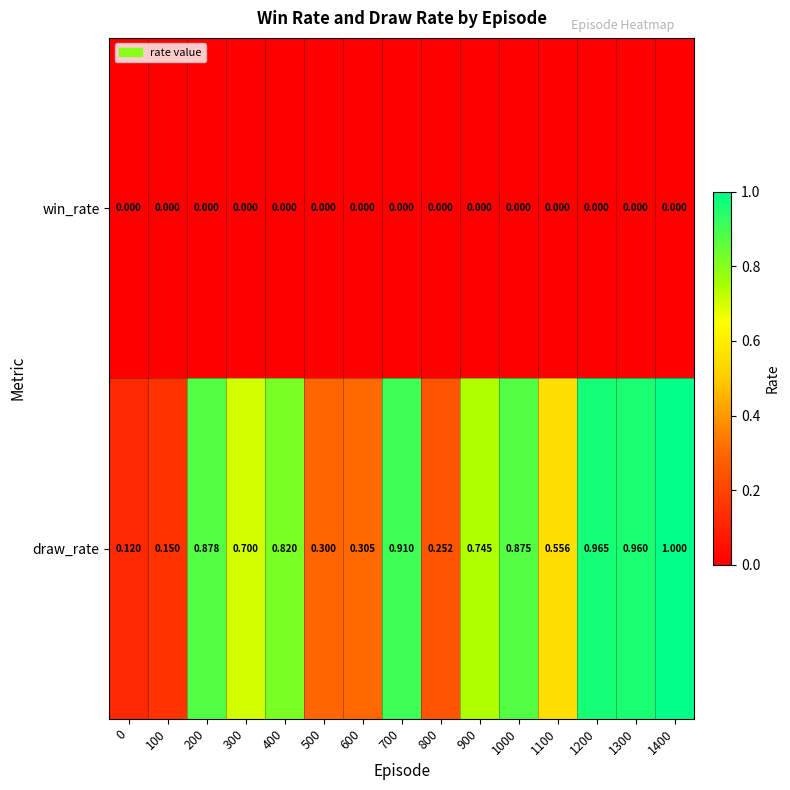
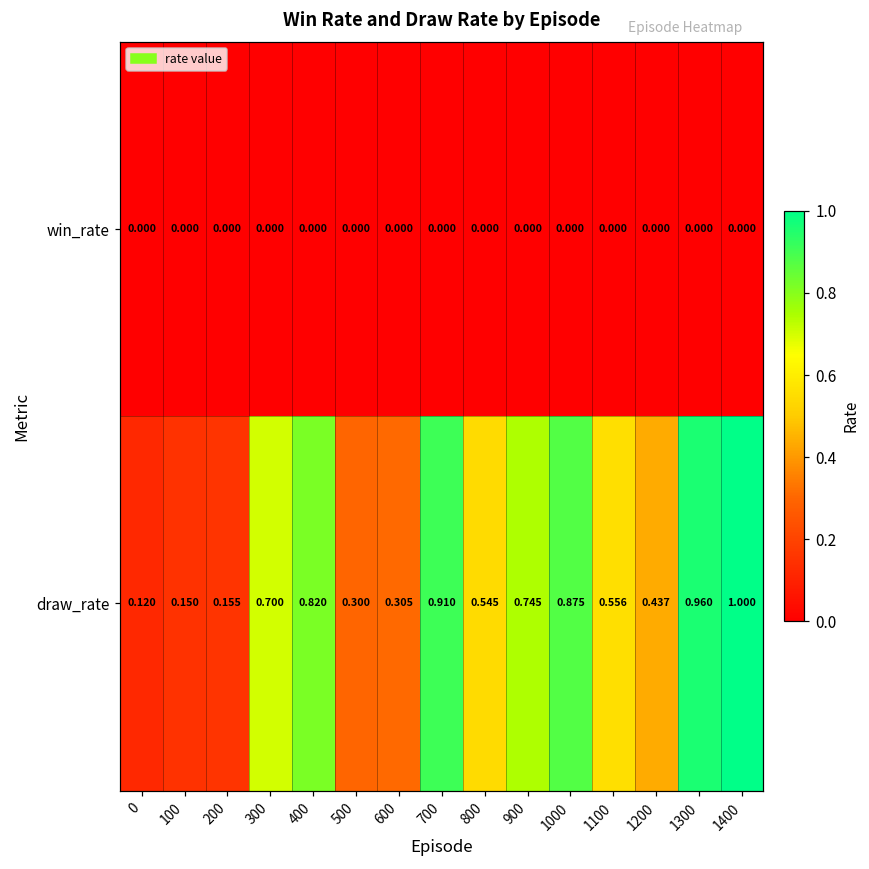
draw_rate, 200: 0.878 -> 0.155
draw_rate, 800: 0.252 -> 0.545
draw_rate, 1200: 0.965 -> 0.437
